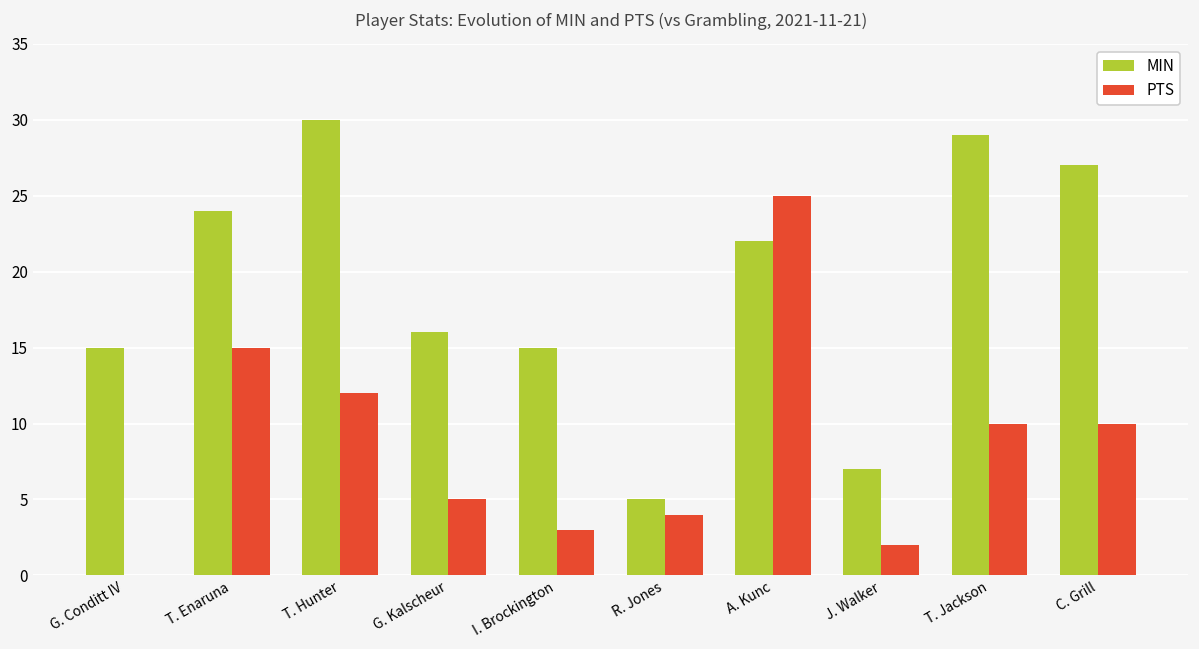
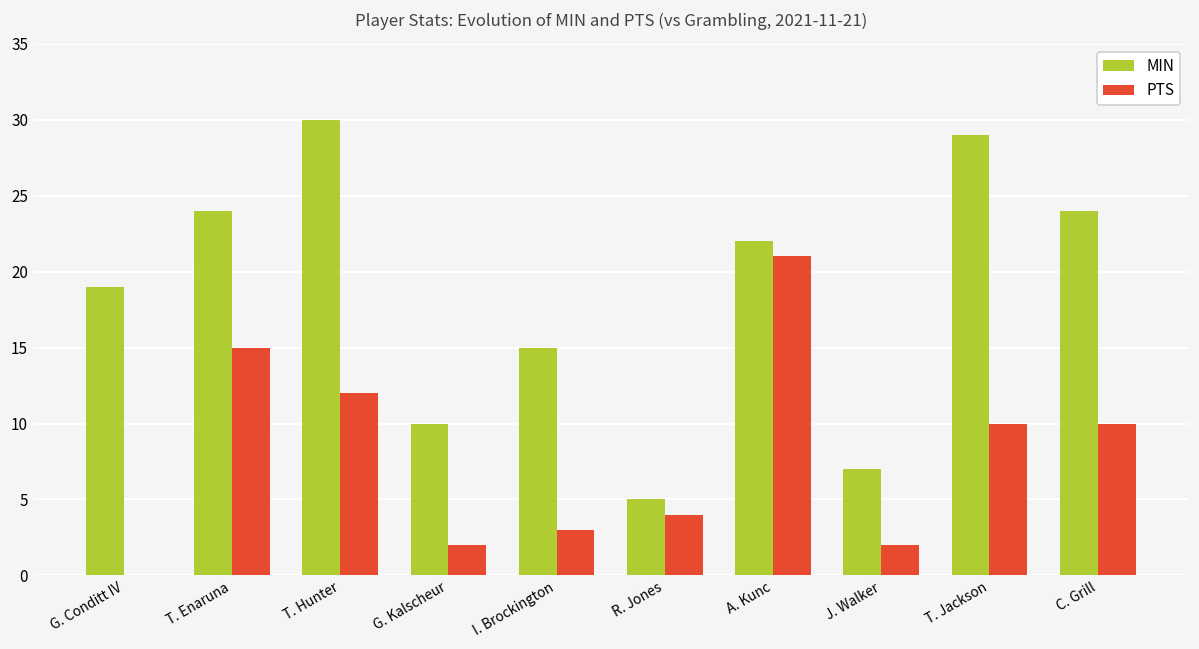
MIN, G. Conditt IV: 15 -> 19
MIN, G. Kalscheur: 16 -> 10
PTS, G. Kalscheur: 5 -> 2
PTS, A. Kunc: 25 -> 21
MIN, C. Grill: 27 -> 24
